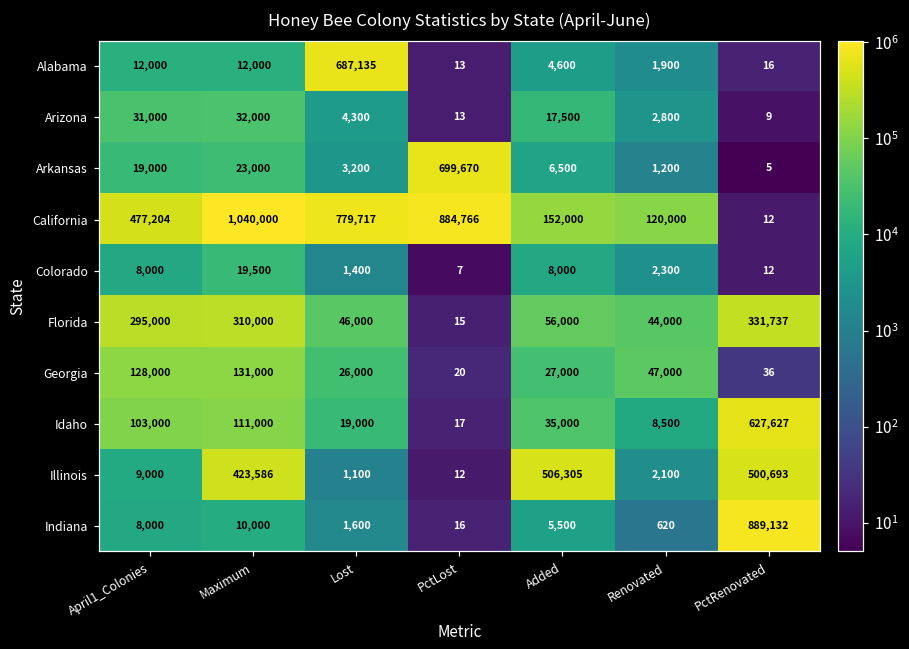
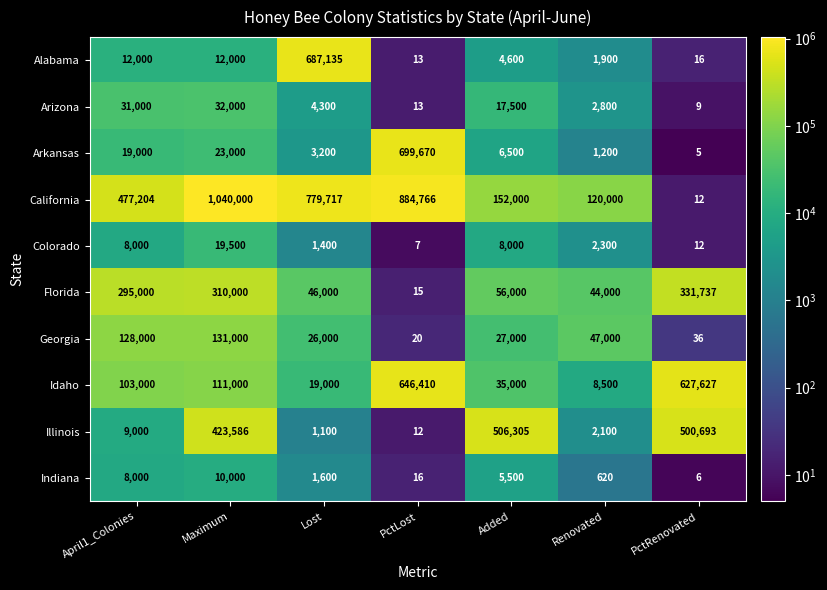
Idaho, PctLost: 17 -> 646,410
Indiana, PctRenovated: 889,132 -> 6
